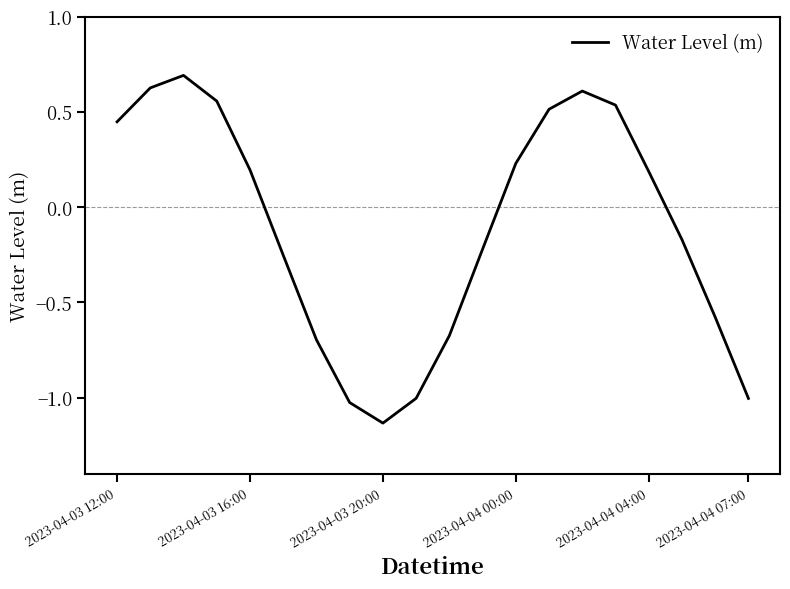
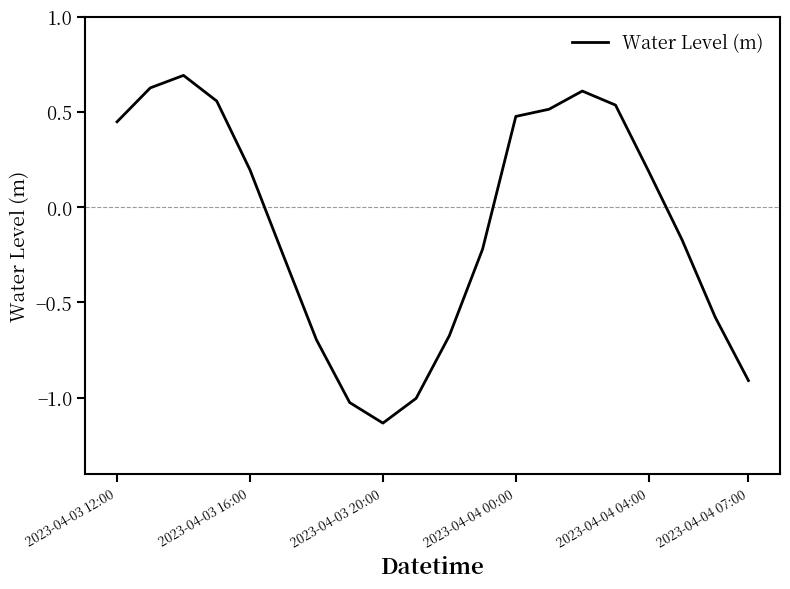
2023-04-04 00:00: 0.23 -> 0.48
2023-04-04 07:00: -1.00 -> -0.91
